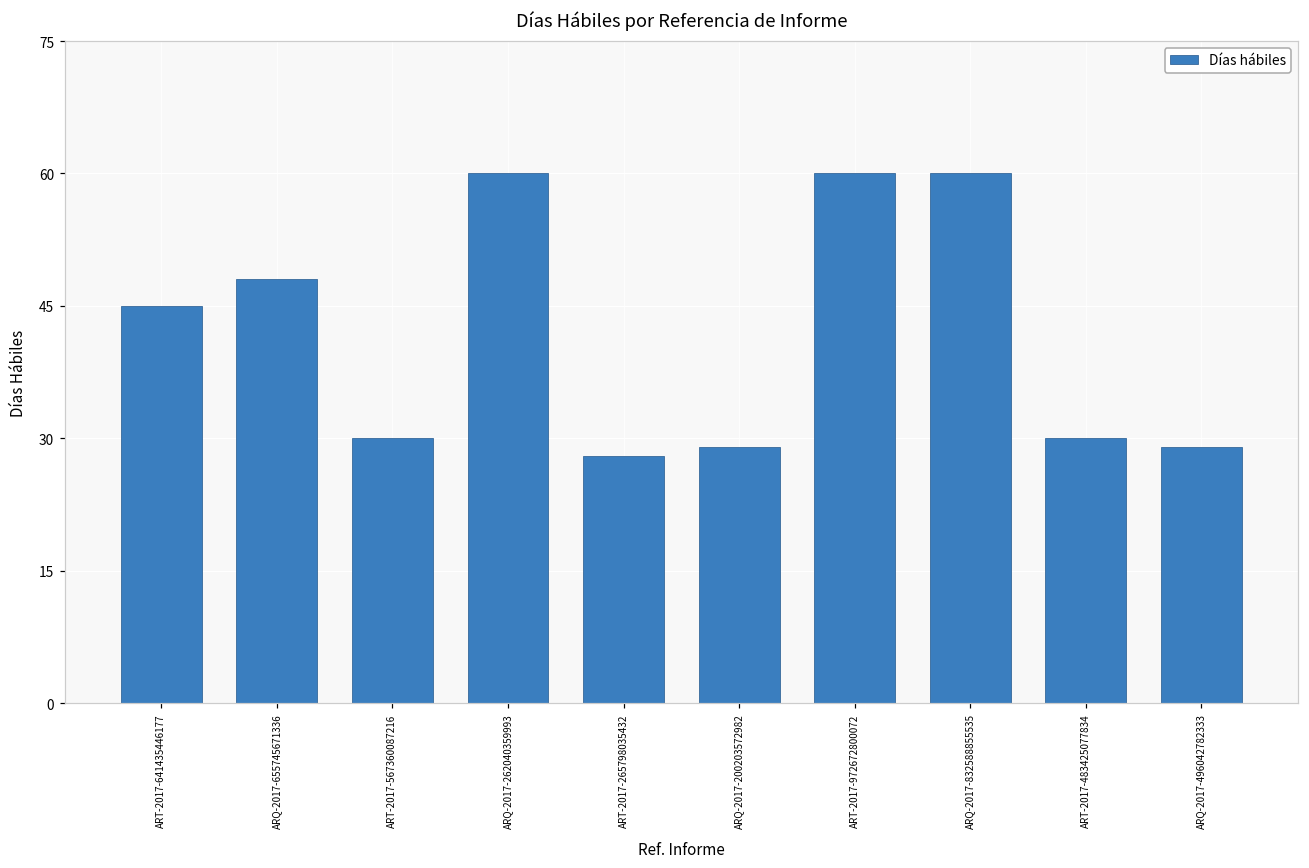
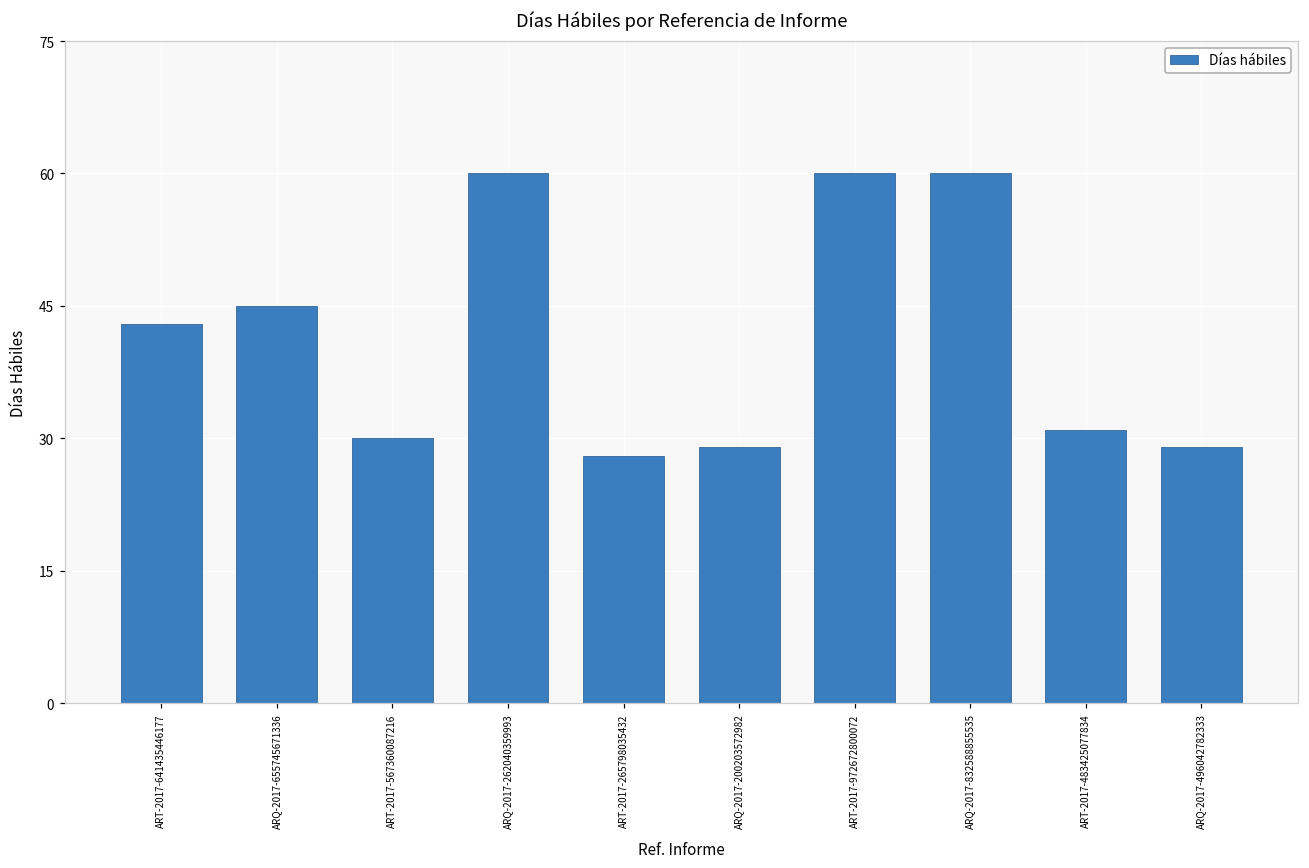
ART-2017-641435446177: 45 -> 43
ARQ-2017-655745671336: 48 -> 45
ART-2017-483425077834: 30 -> 31
